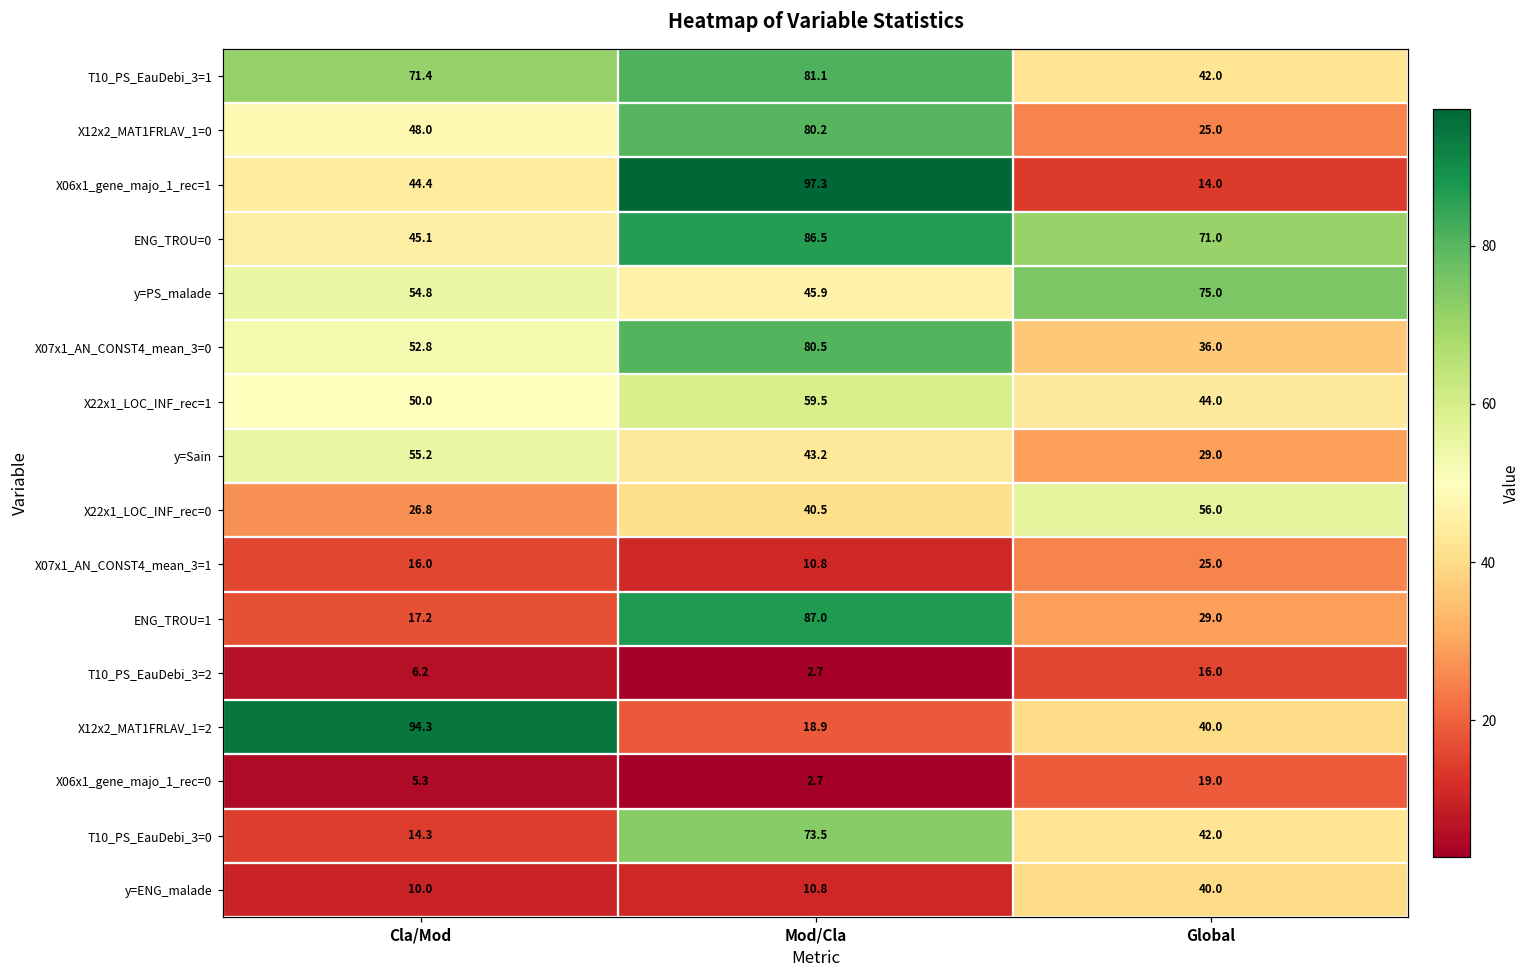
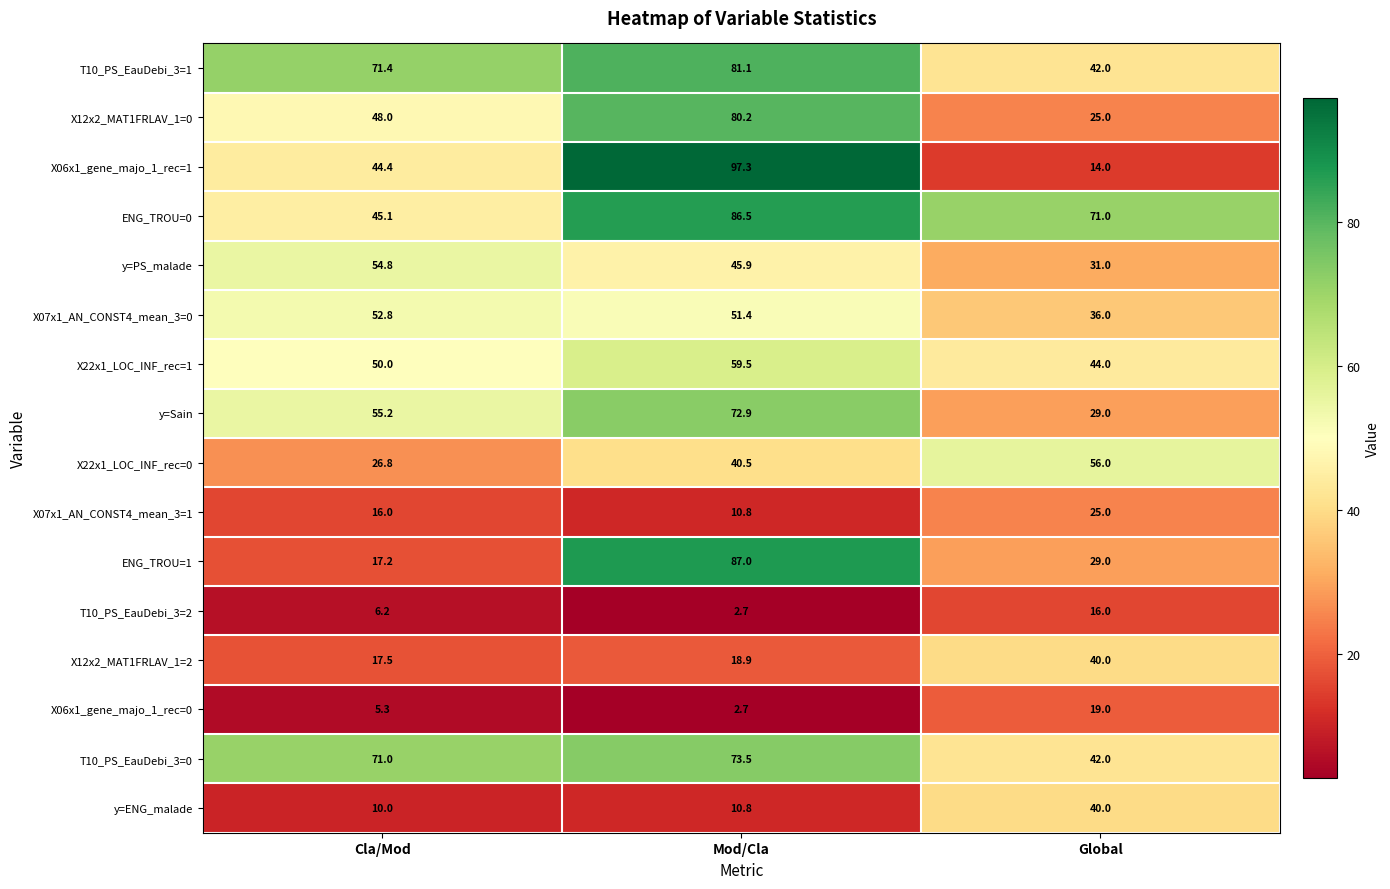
y=PS_malade, Global: 75.0 -> 31.0
X07x1_AN_CONST4_mean_3=0, Mod/Cla: 80.5 -> 51.4
y=Sain, Mod/Cla: 43.2 -> 72.9
X12x2_MAT1FRLAV_1=2, Cla/Mod: 94.3 -> 17.5
T10_PS_EauDebi_3=0, Cla/Mod: 14.3 -> 71.0
